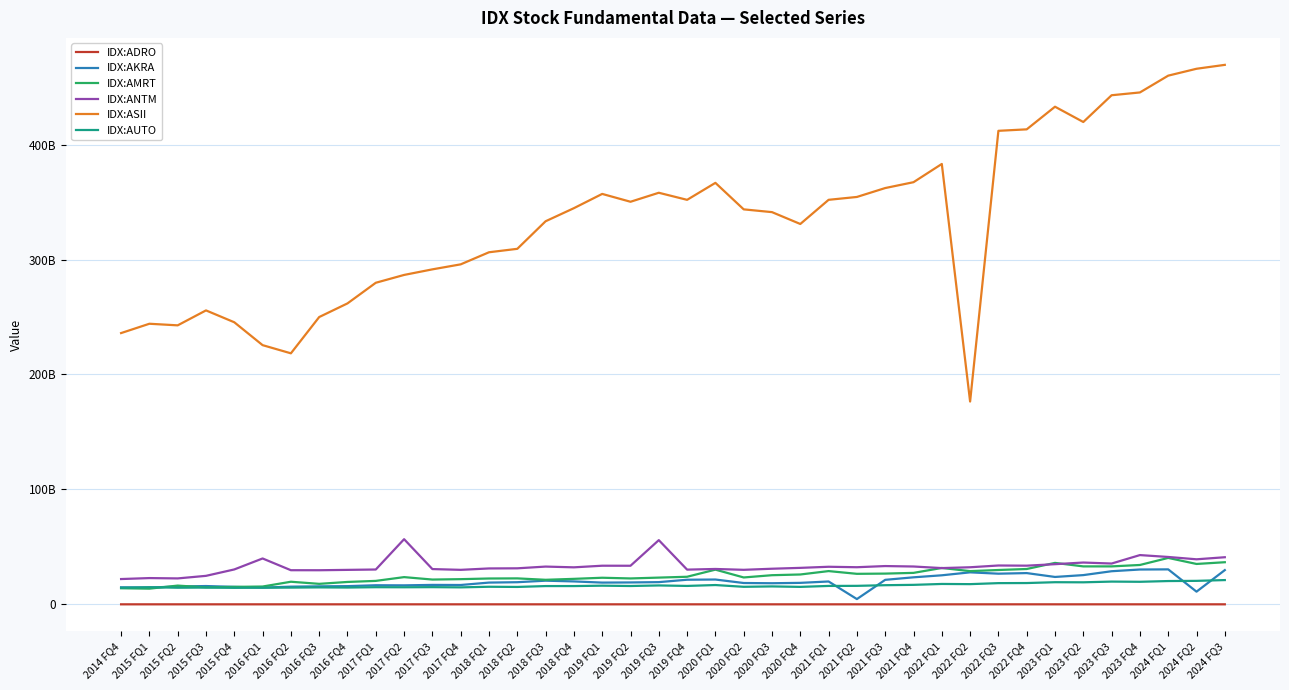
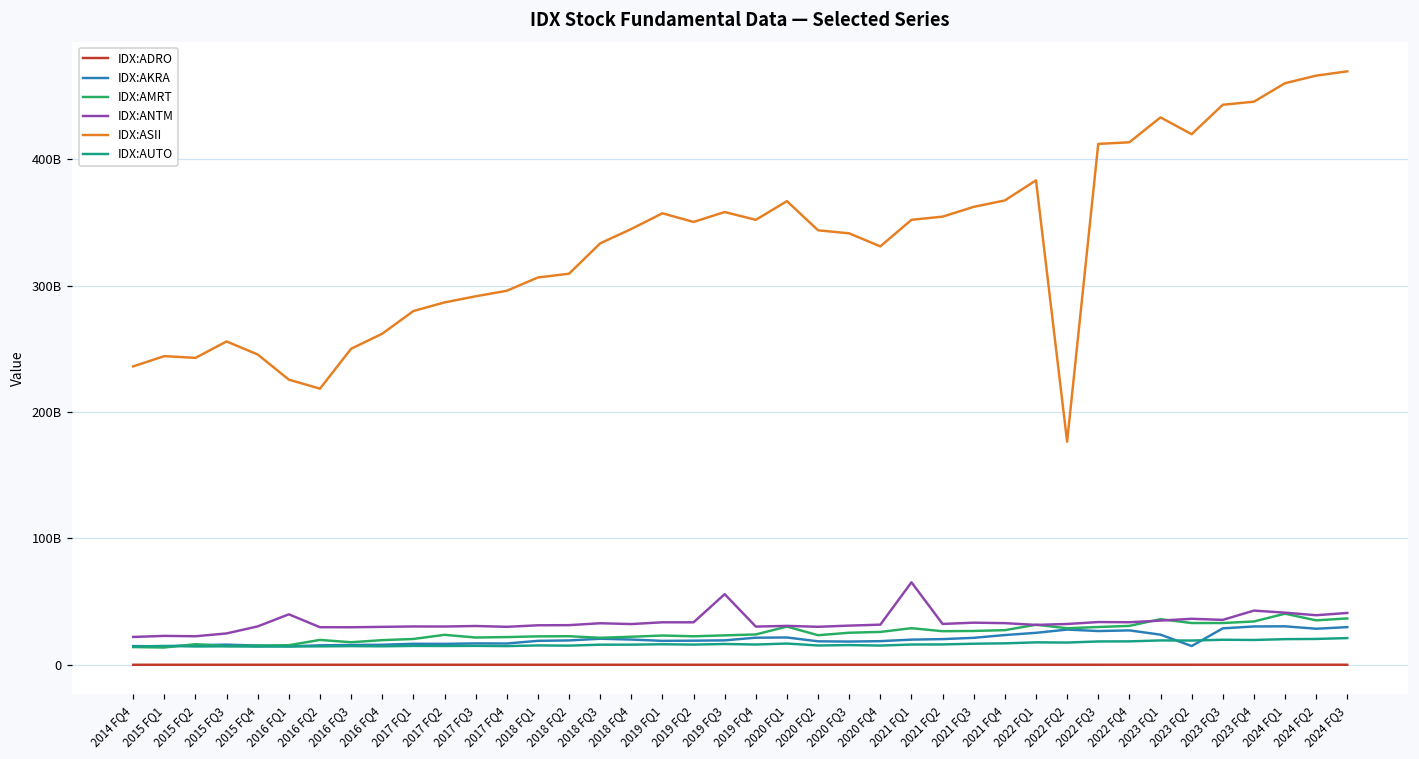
IDX:ANTM, 2017 FQ2: 57000000000 -> 30000000000
IDX:ANTM, 2021 FQ1: 33000000000 -> 65000000000
IDX:AKRA, 2021 FQ2: 5000000000 -> 20000000000
IDX:AKRA, 2023 FQ2: 25000000000 -> 15000000000
IDX:AKRA, 2024 FQ2: 11000000000 -> 28000000000
